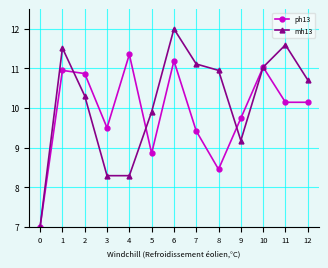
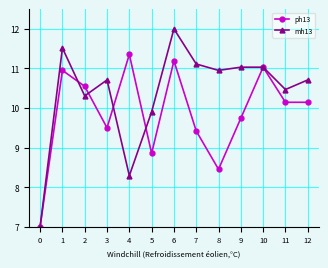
ph13, 2: 10.9 -> 10.5
mh13, 3: 8.3 -> 10.7
mh13, 9: 9.2 -> 11.0
mh13, 11: 11.6 -> 10.5
